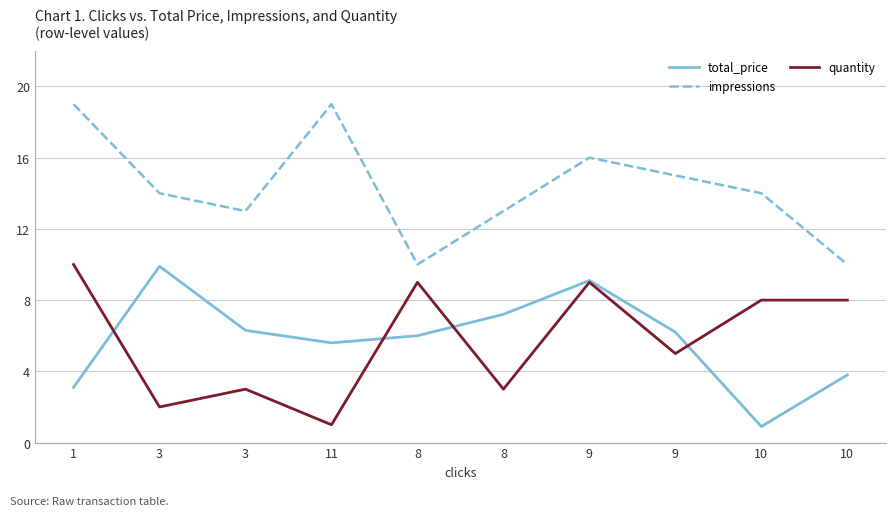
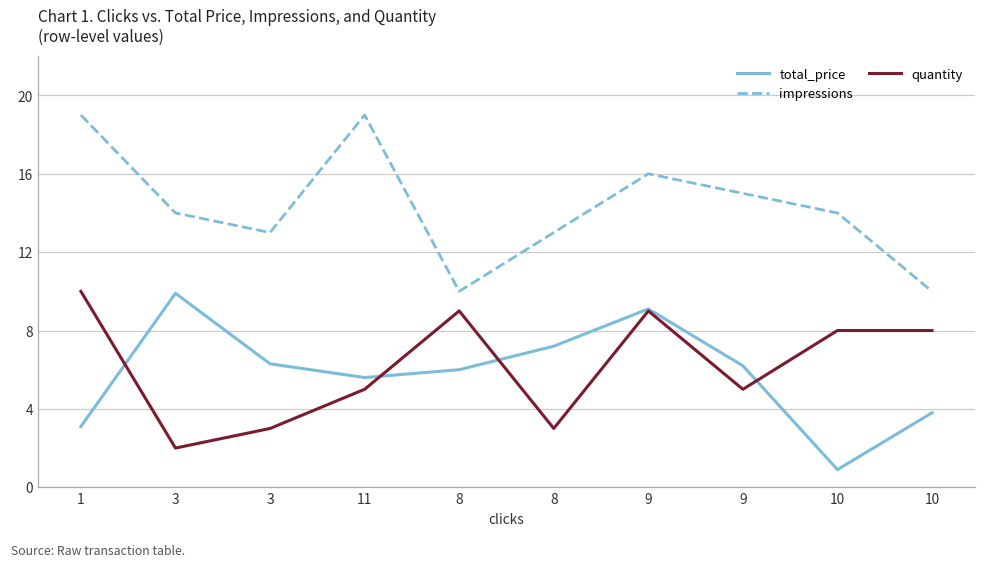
quantity, 11: 1 -> 5
